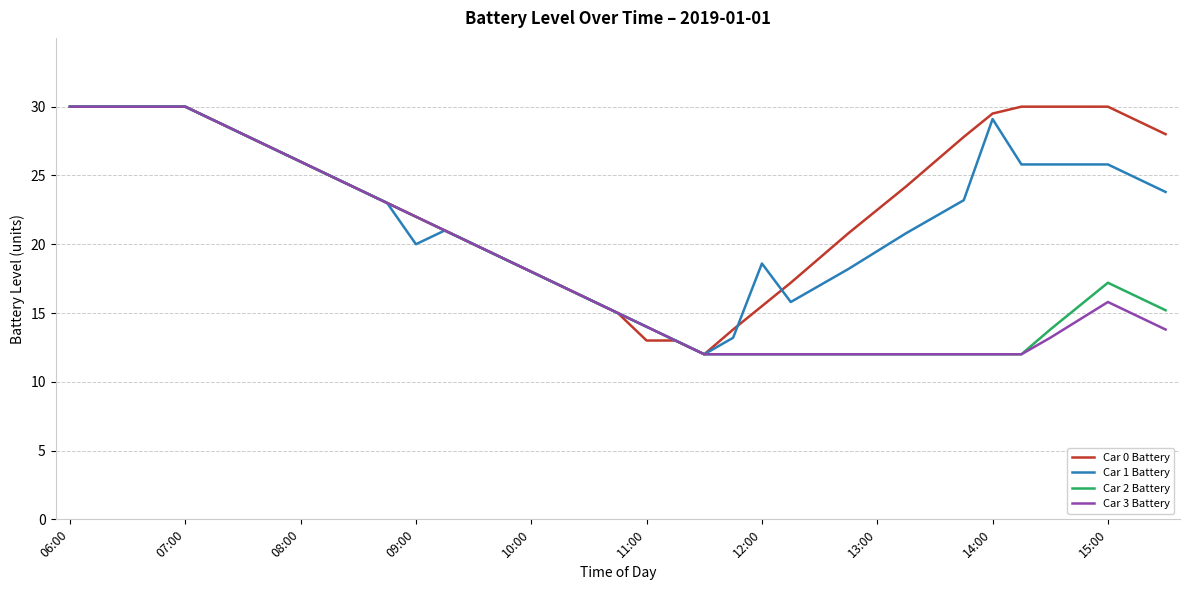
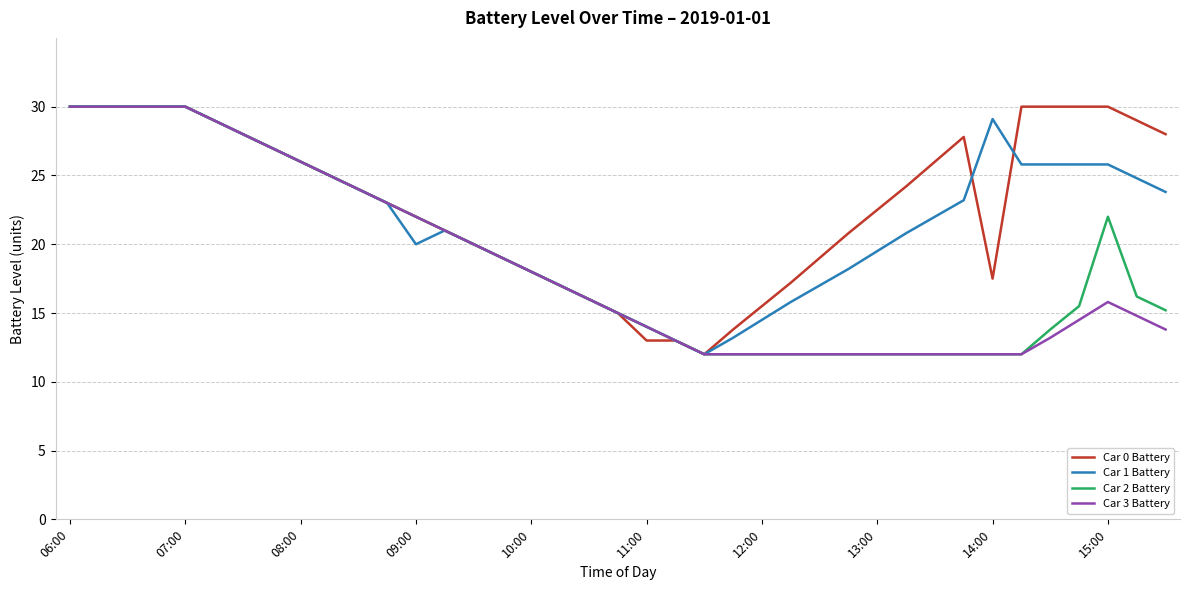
Car 1 Battery, 12:00: 18.6 -> 14.5
Car 0 Battery, 14:00: 29.5 -> 17.5
Car 2 Battery, 15:00: 17.2 -> 22.0
